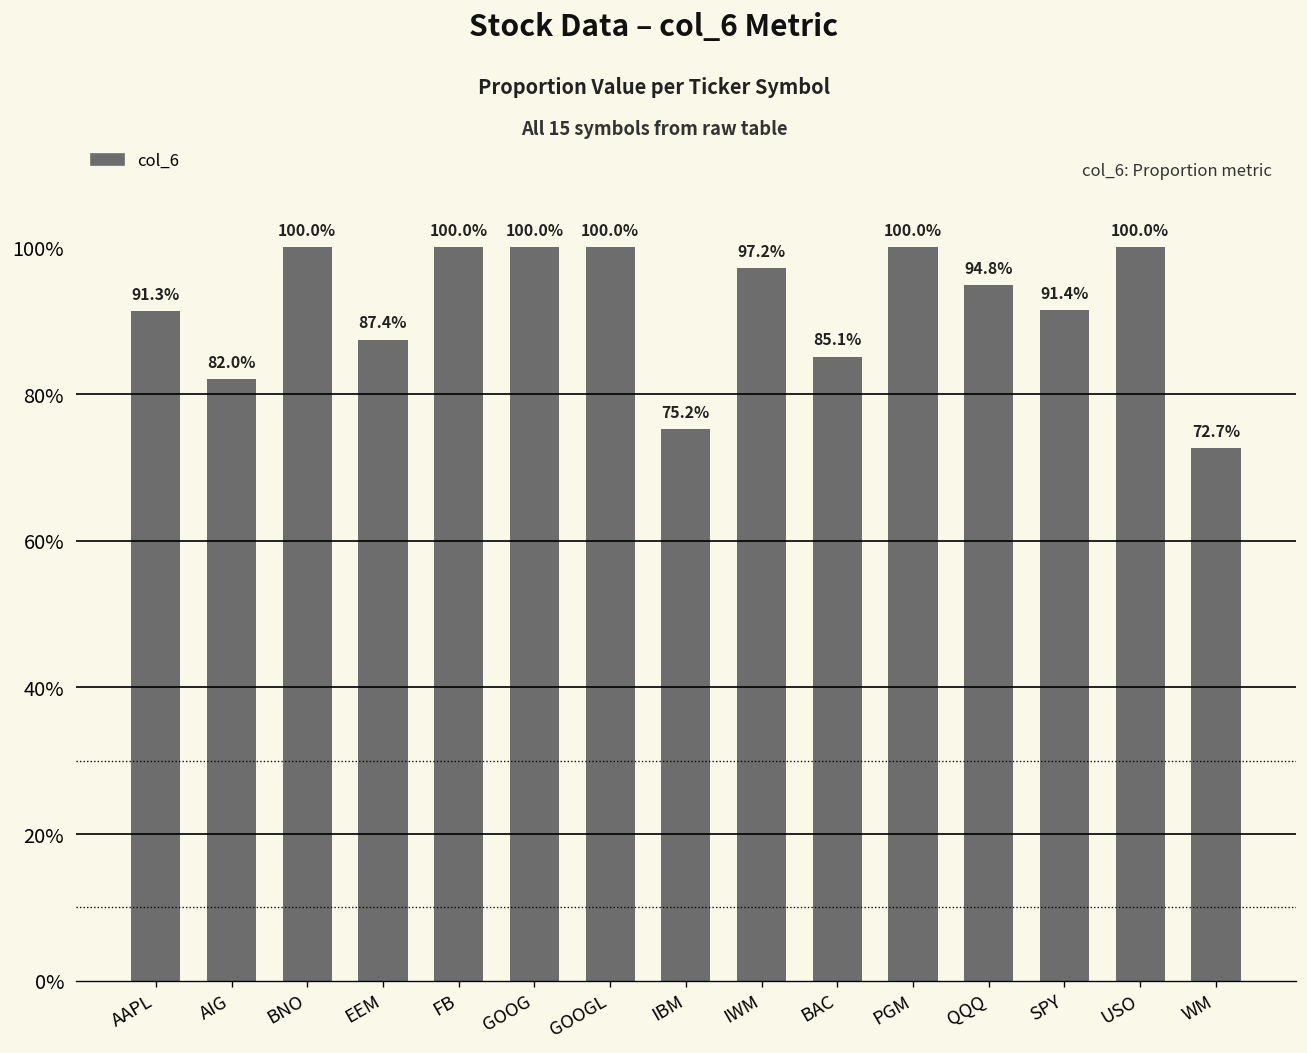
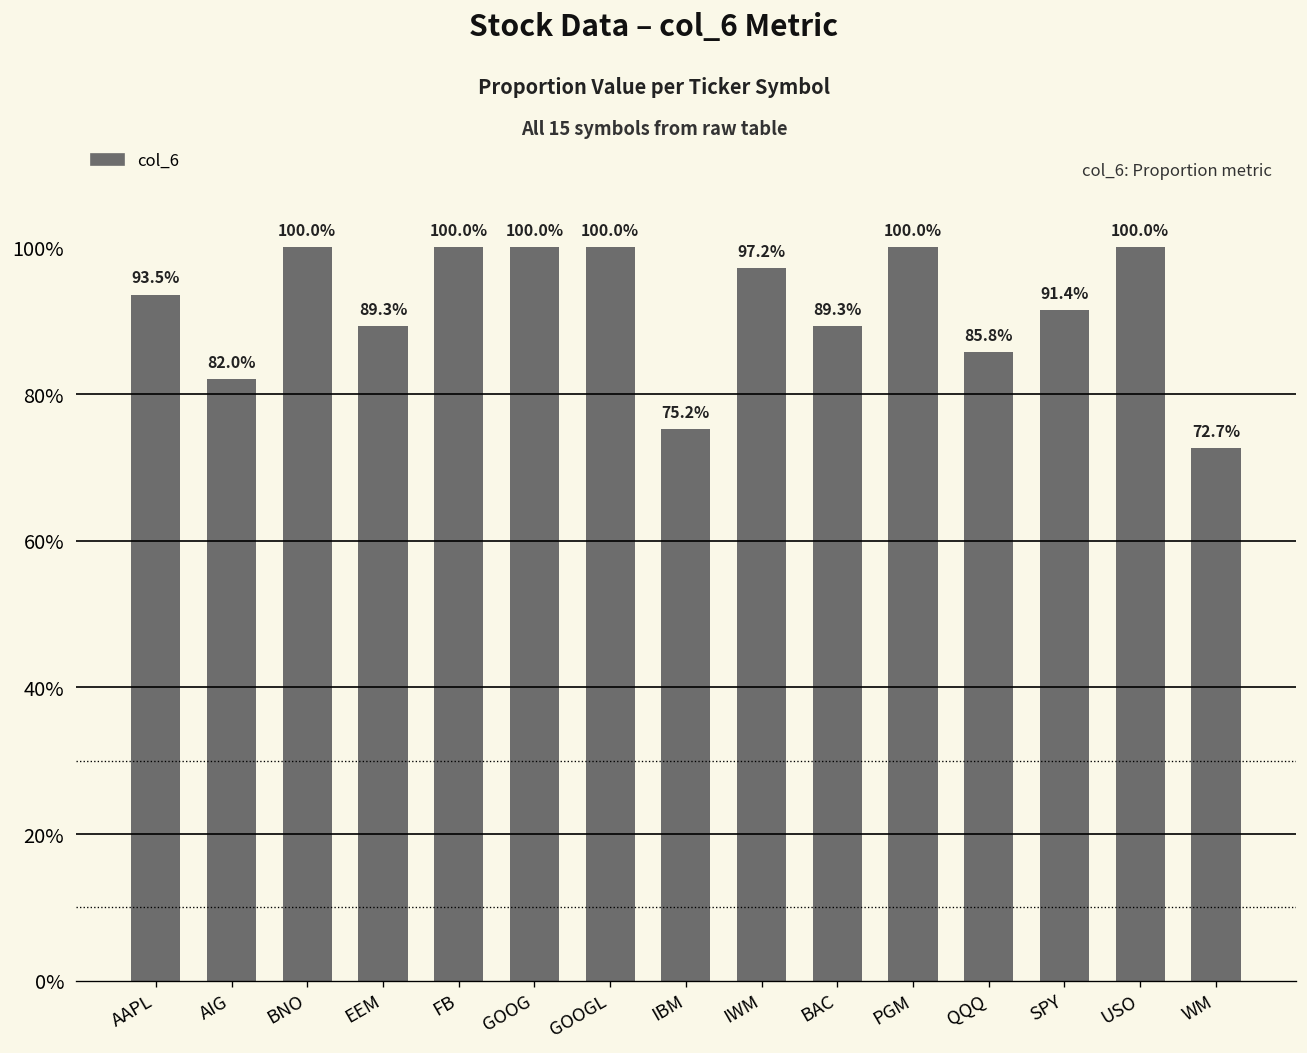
AAPL: 91.3% -> 93.5%
EEM: 87.4% -> 89.3%
BAC: 85.1% -> 89.3%
QQQ: 94.8% -> 85.8%
